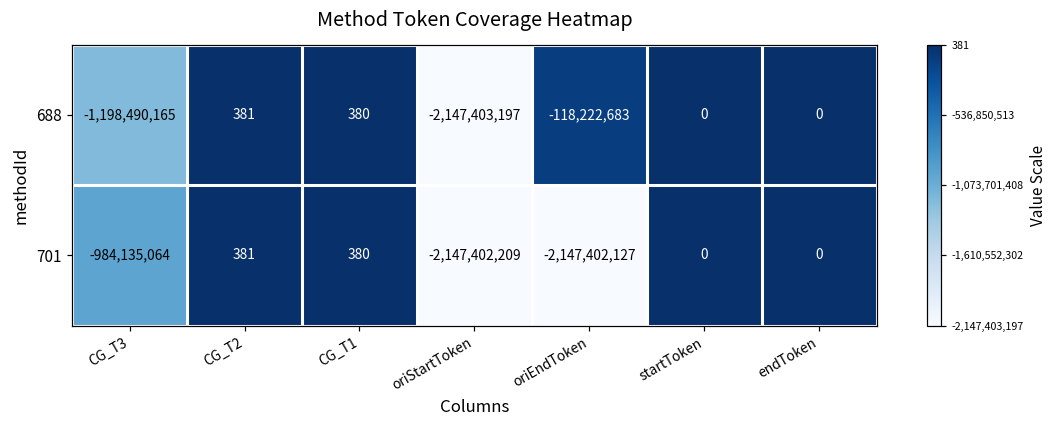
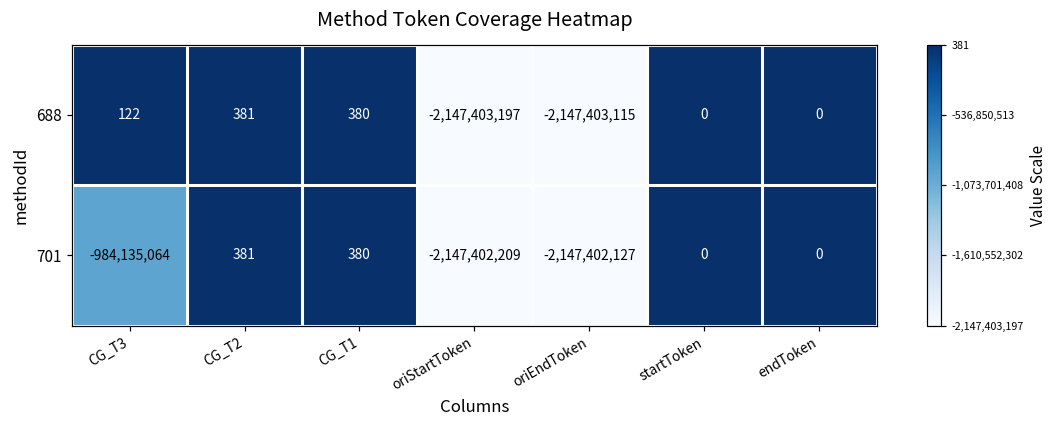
688, CG_T3: -1,198,490,165 -> 122
688, oriEndToken: -118,222,683 -> -2,147,403,115
